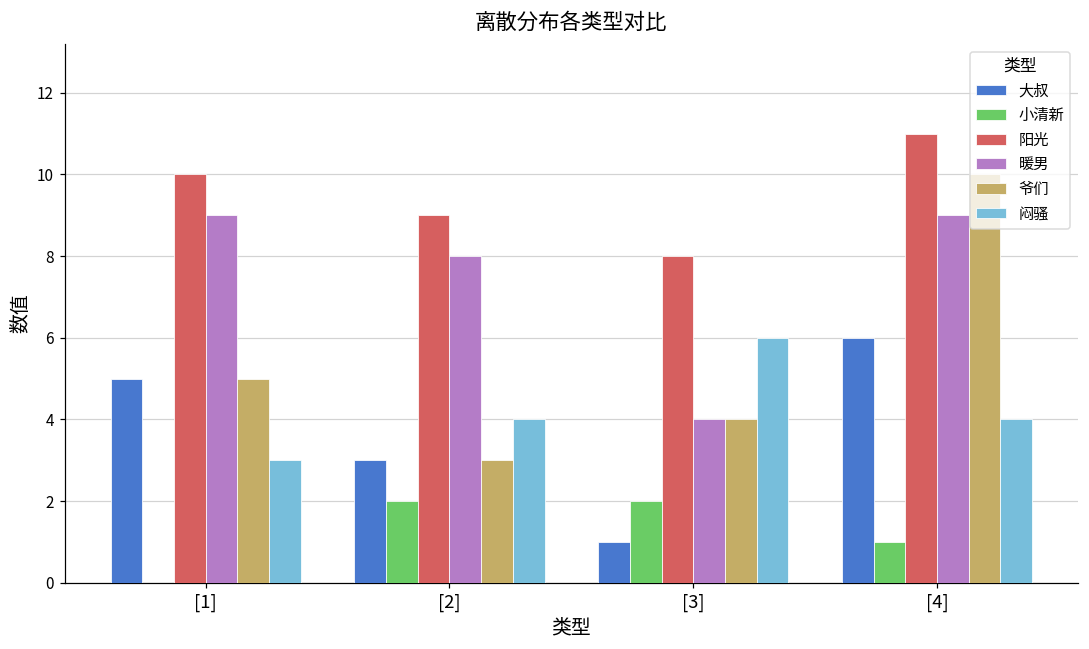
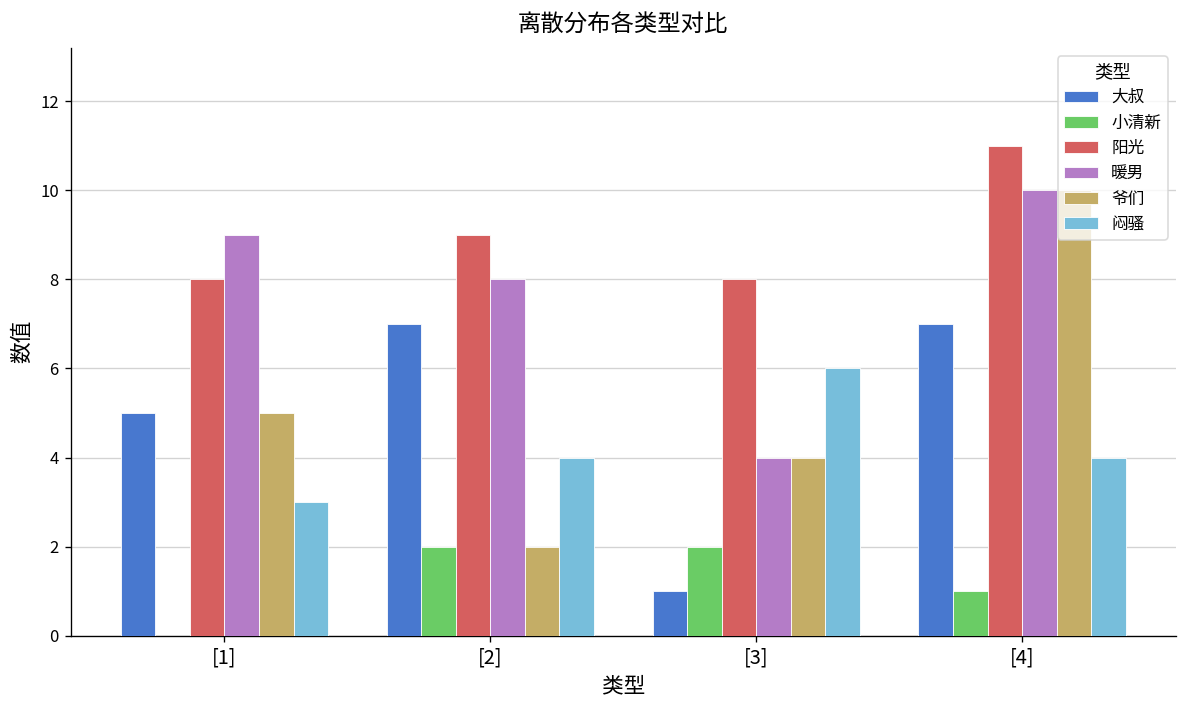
阳光, [1]: 10 -> 8
大叔, [2]: 3 -> 7
爷们, [2]: 3 -> 2
大叔, [4]: 6 -> 7
暖男, [4]: 9 -> 10
